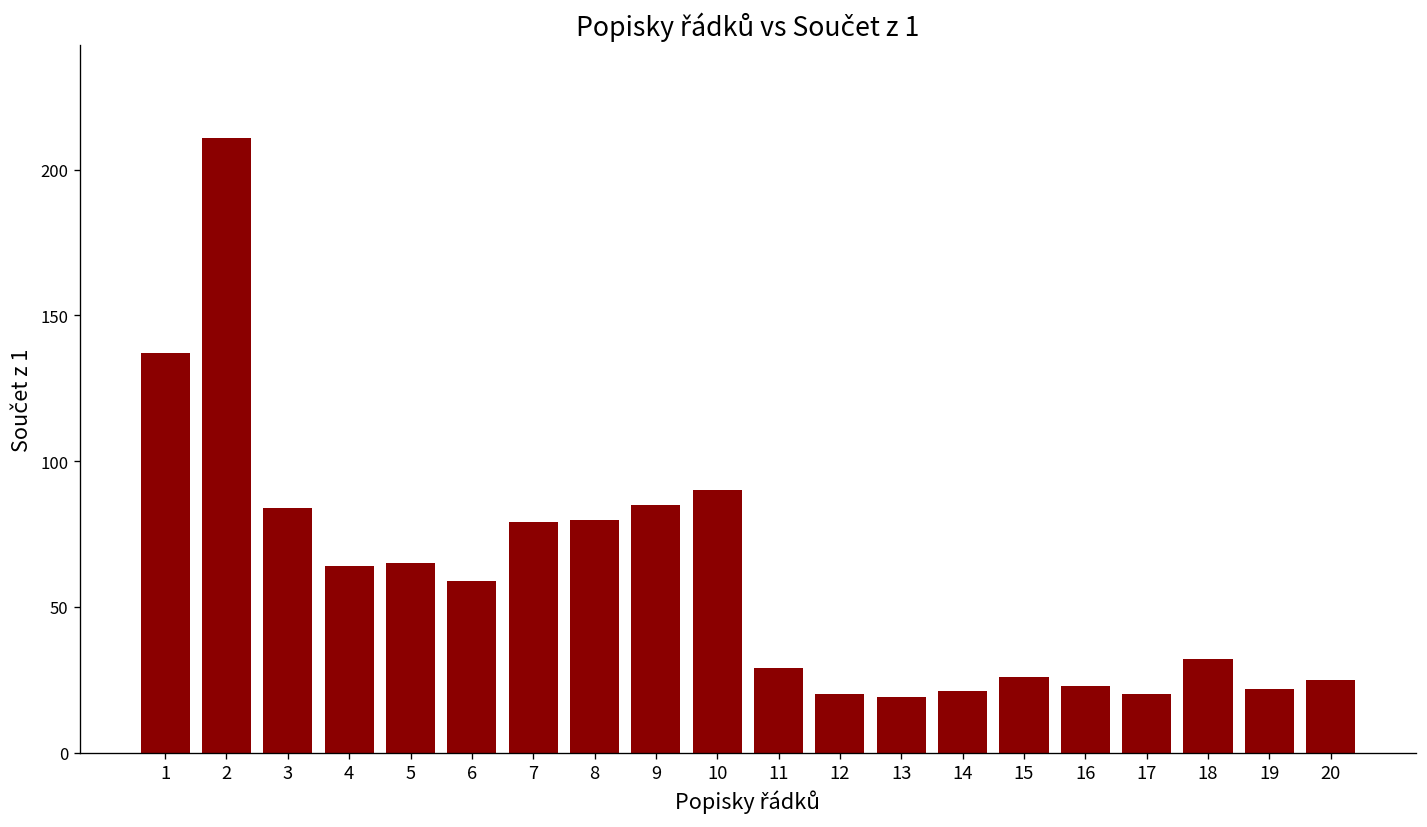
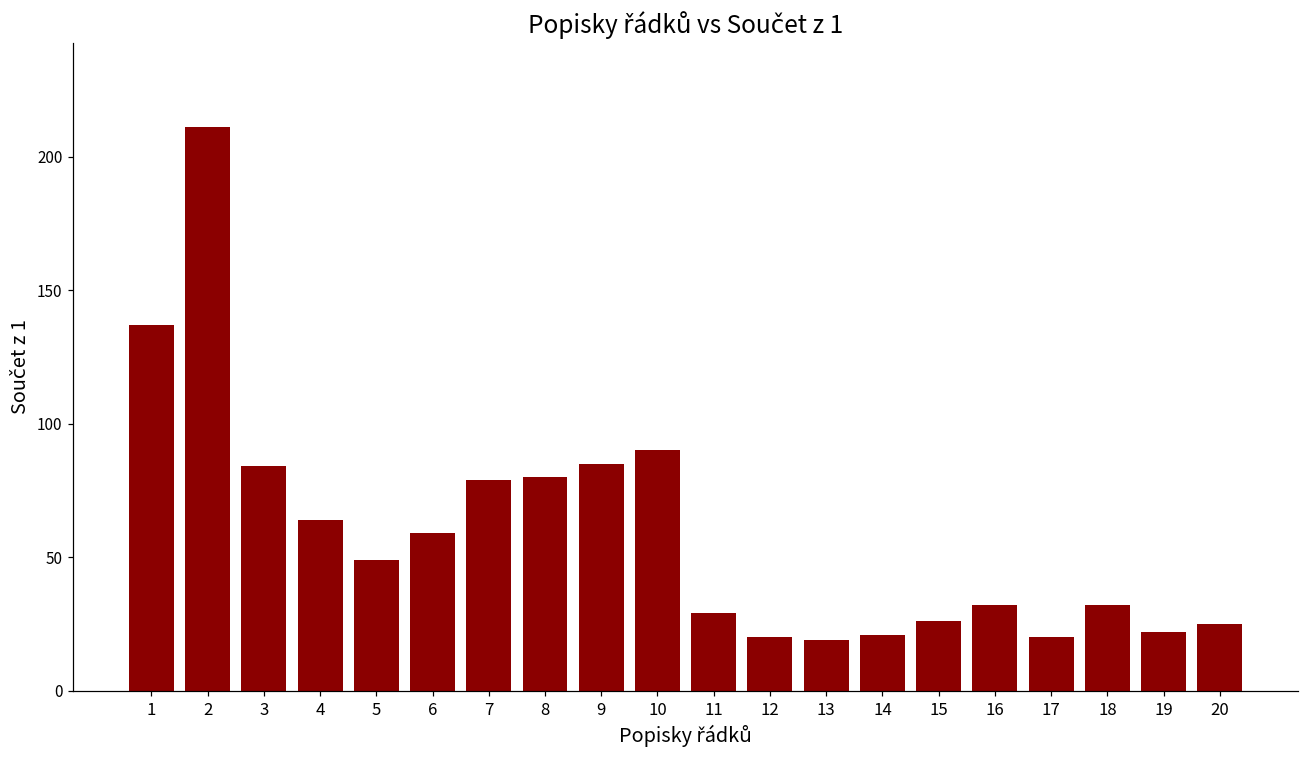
5: 65 -> 49
16: 23 -> 32
